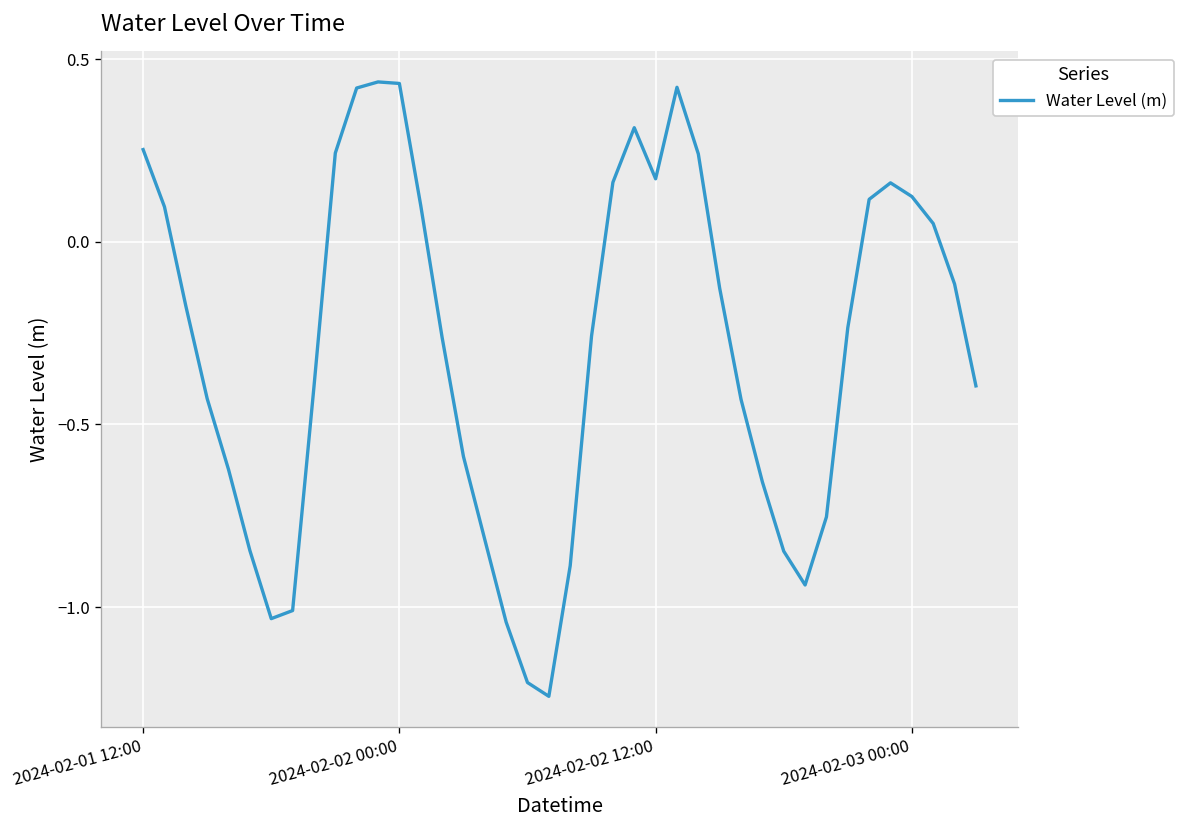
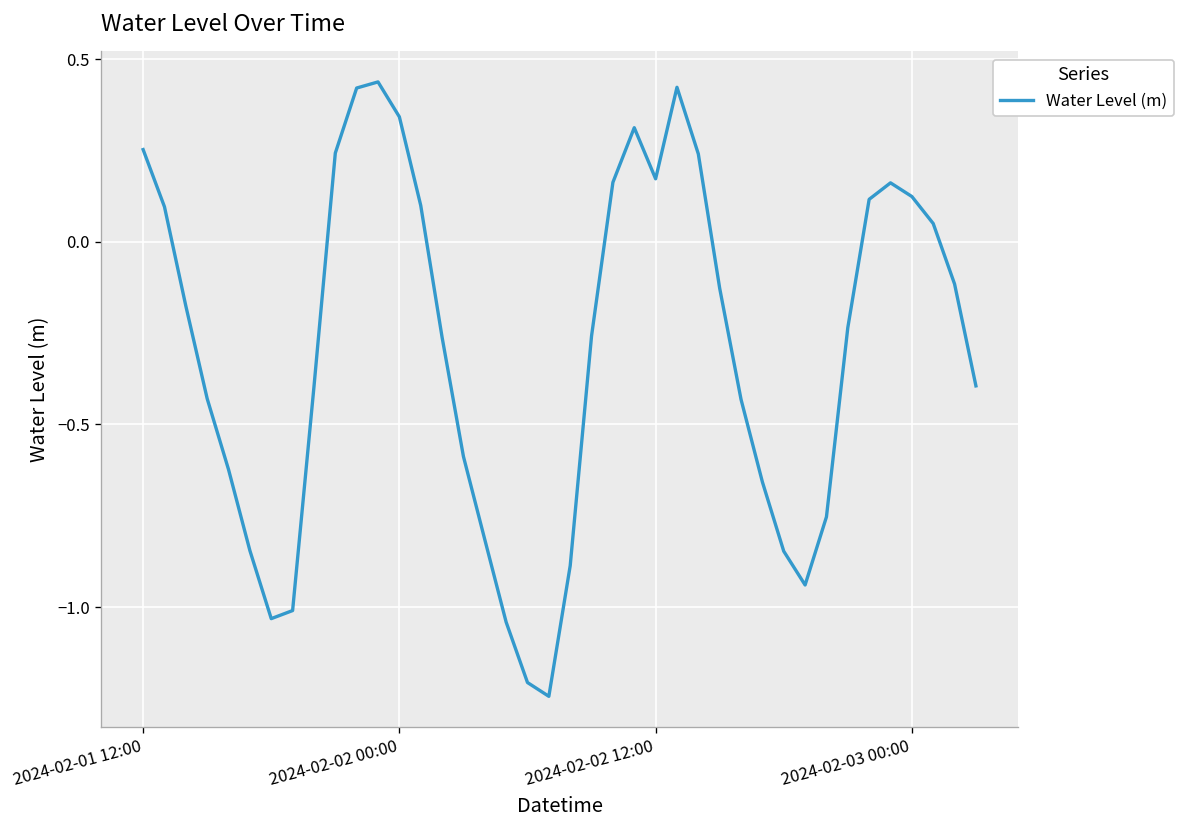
2024-02-02 00:00: 0.43 -> 0.34
